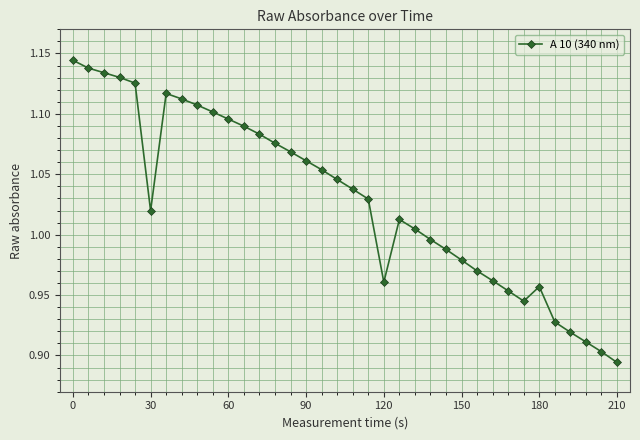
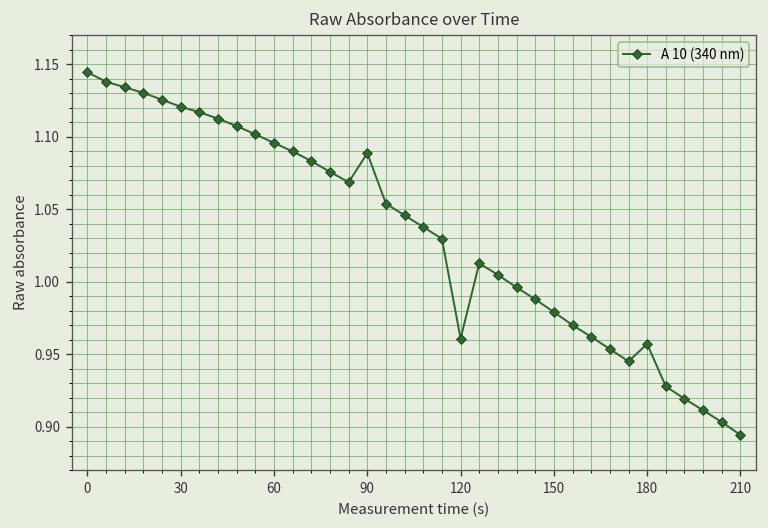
30: 1.020 -> 1.121
90: 1.061 -> 1.089
